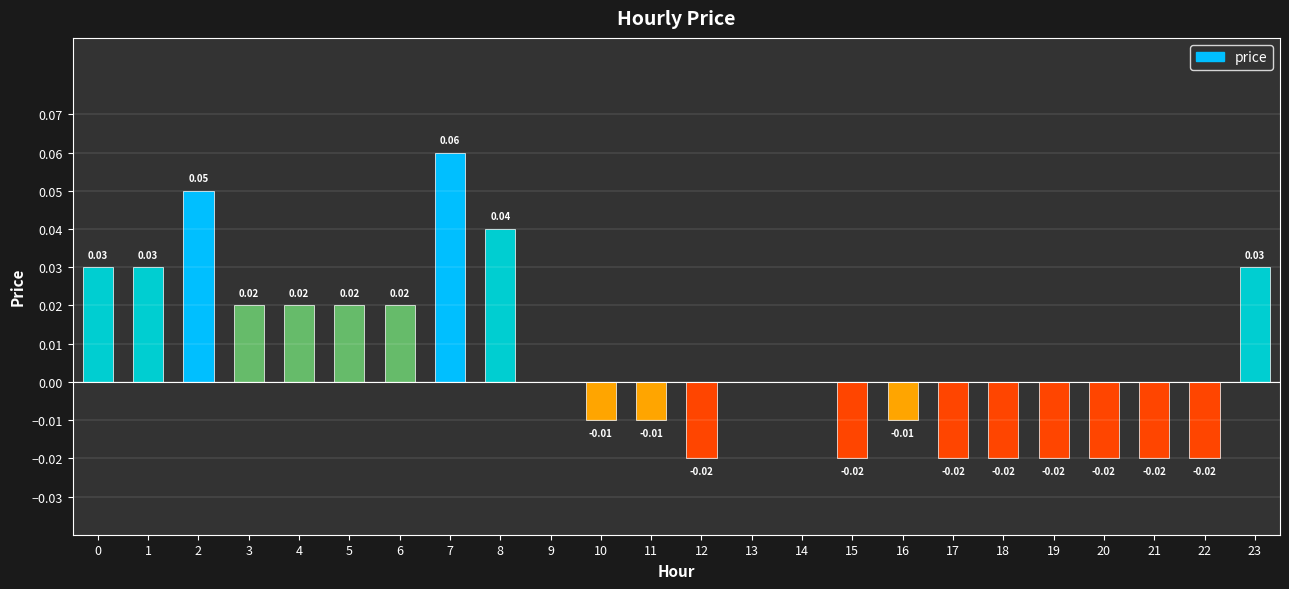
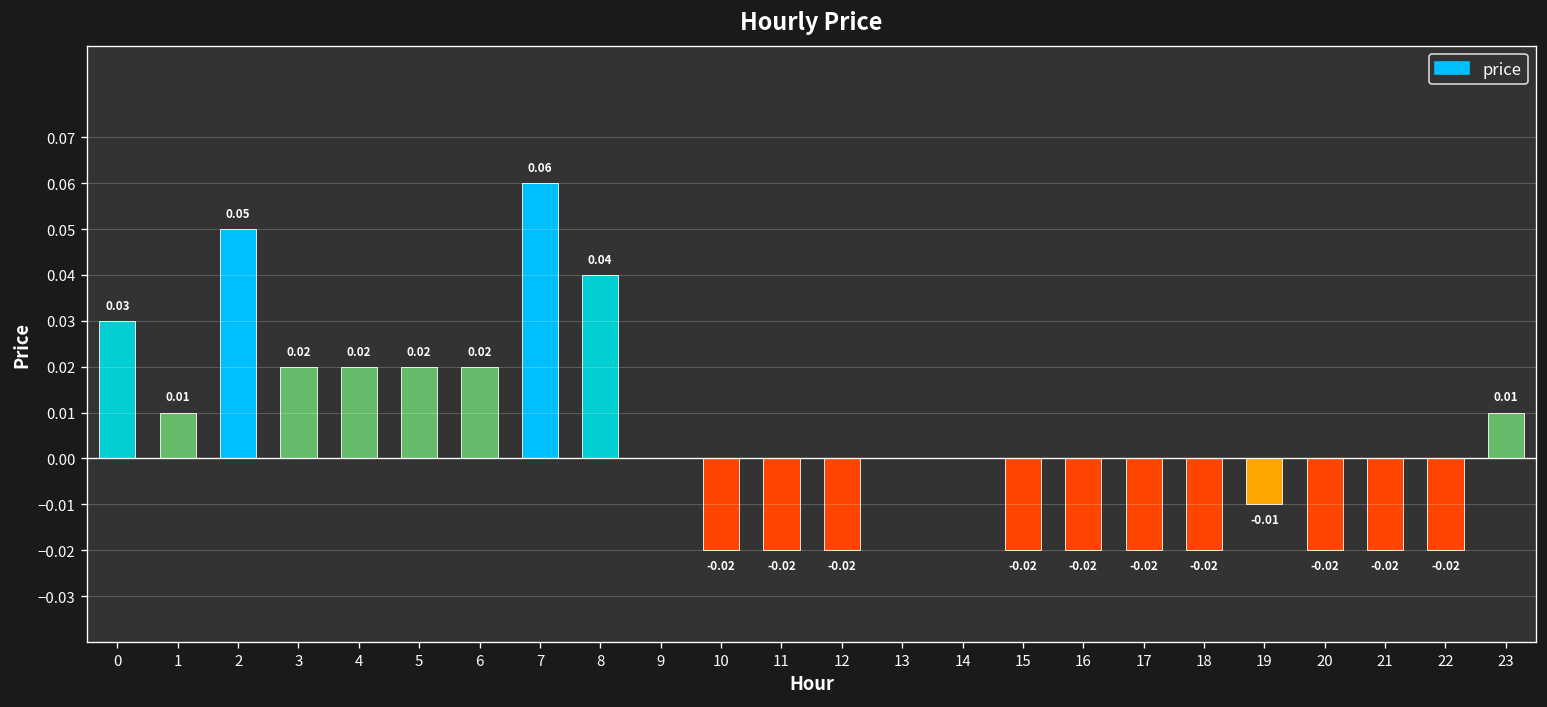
1: 0.03 -> 0.01
10: -0.01 -> -0.02
11: -0.01 -> -0.02
16: -0.01 -> -0.02
19: -0.02 -> -0.01
23: 0.03 -> 0.01
